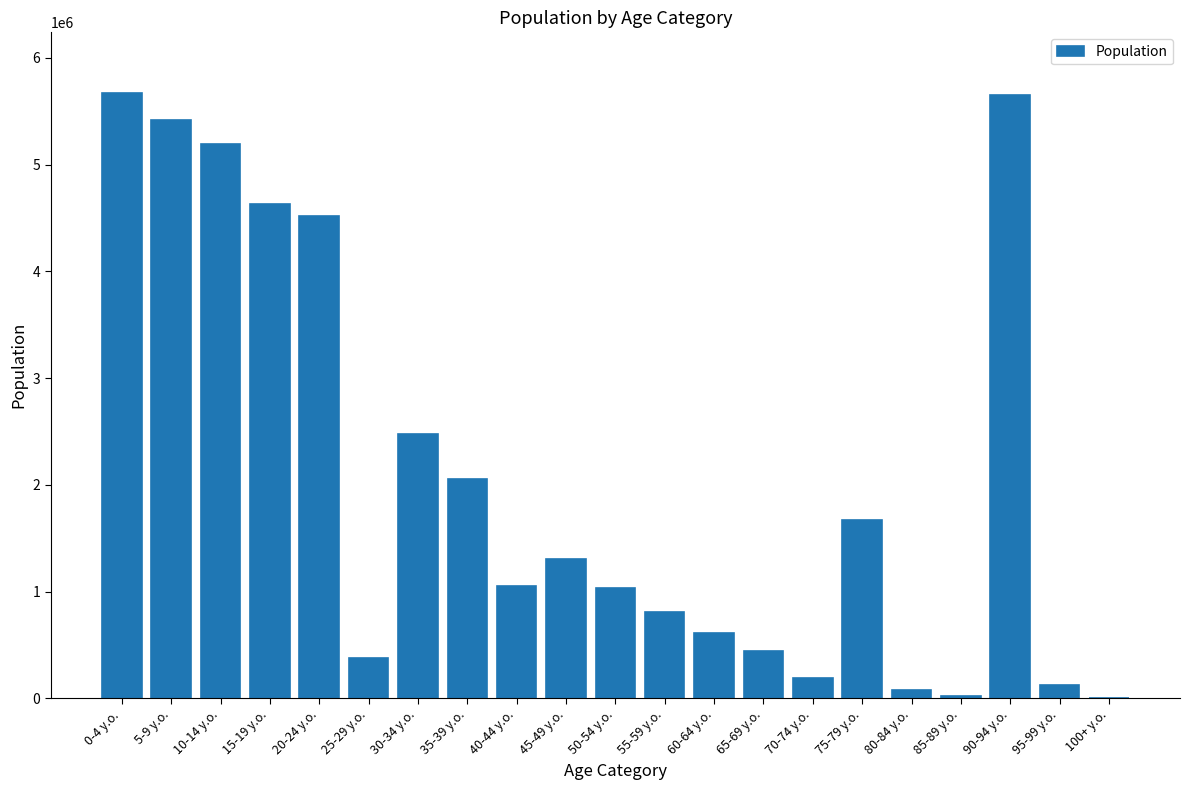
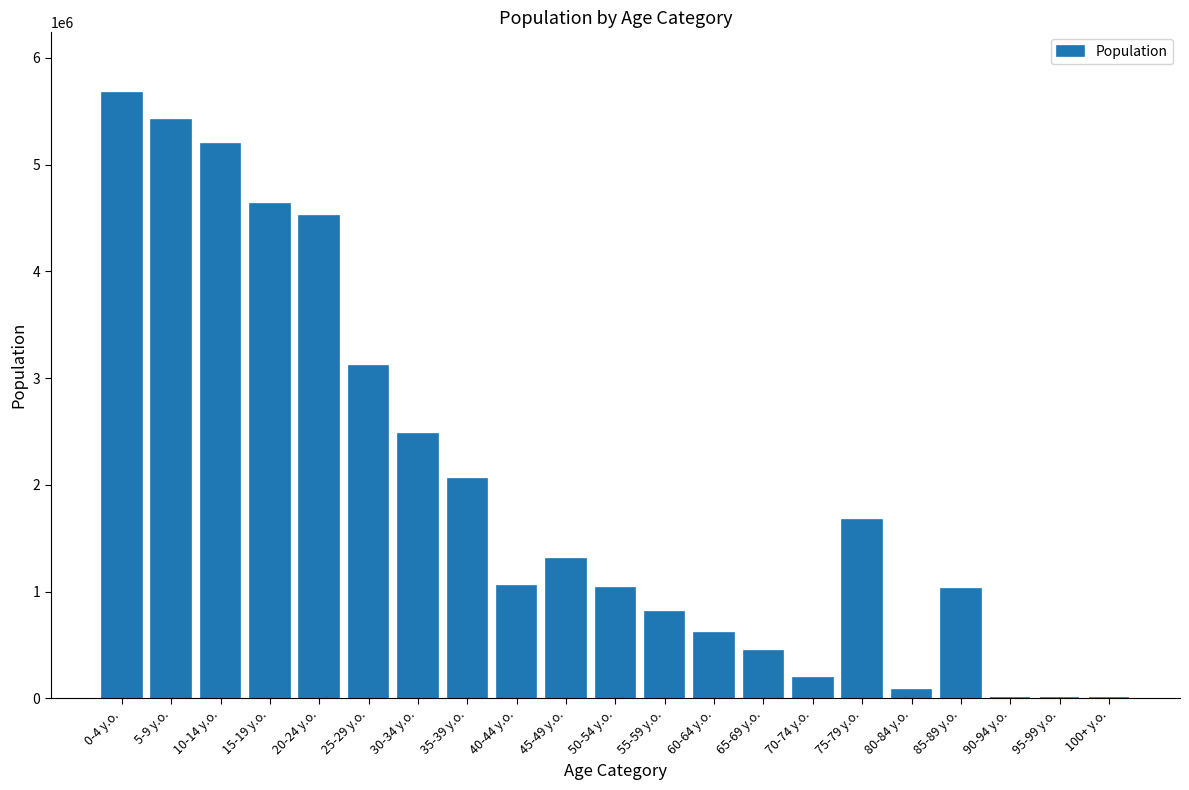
25-29 y.o.: 370000 -> 3110000
85-89 y.o.: 20000 -> 1020000
90-94 y.o.: 5660000 -> 10000
95-99 y.o.: 120000 -> 0
